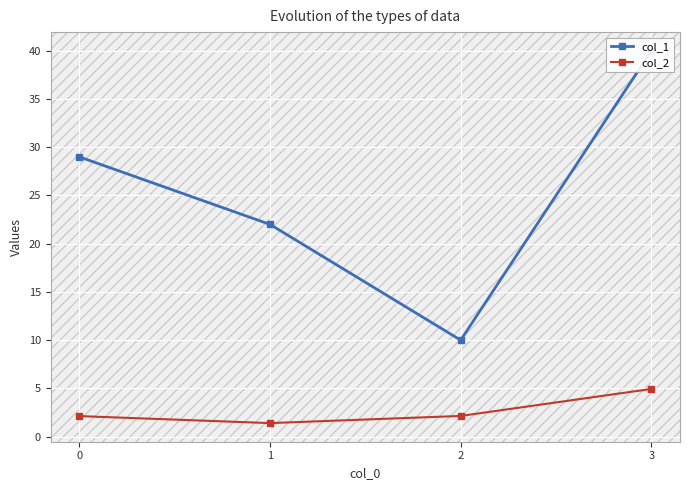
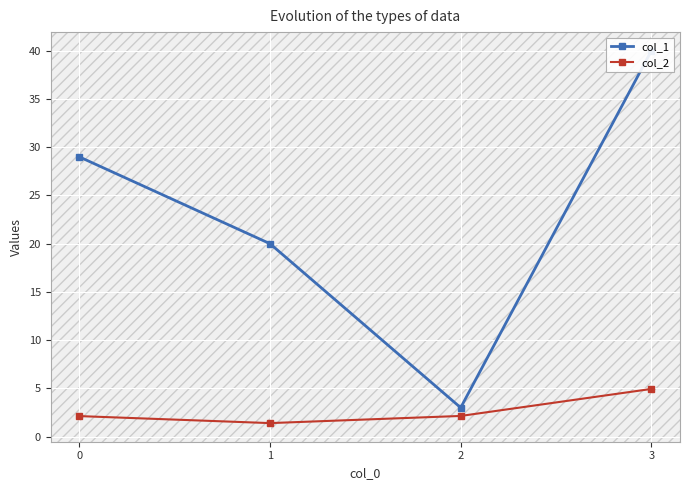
col_1, 1: 22 -> 20
col_1, 2: 10 -> 3
